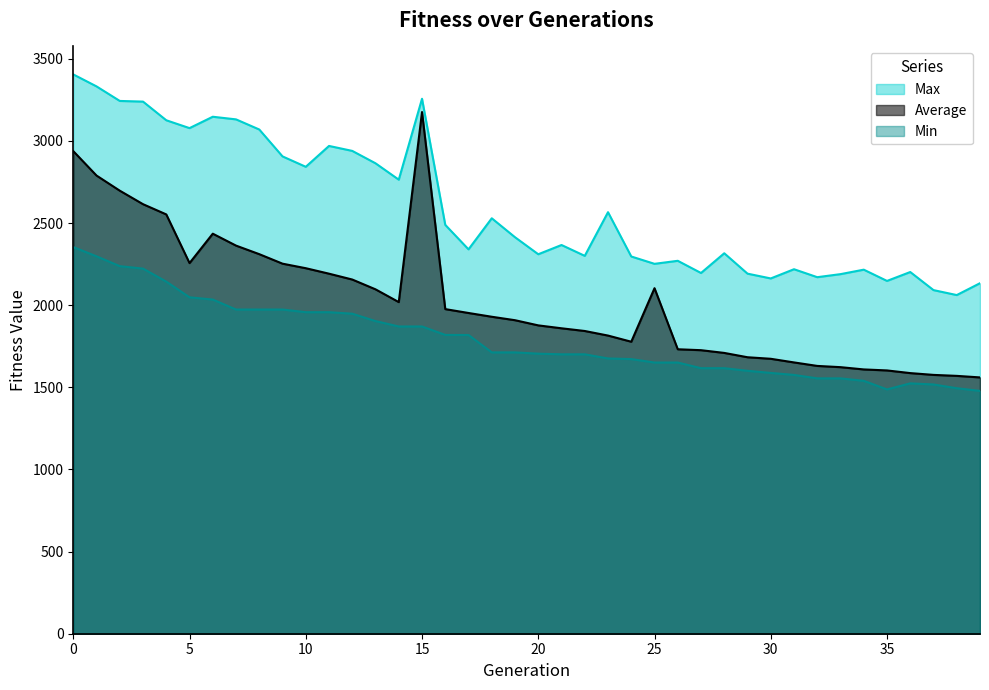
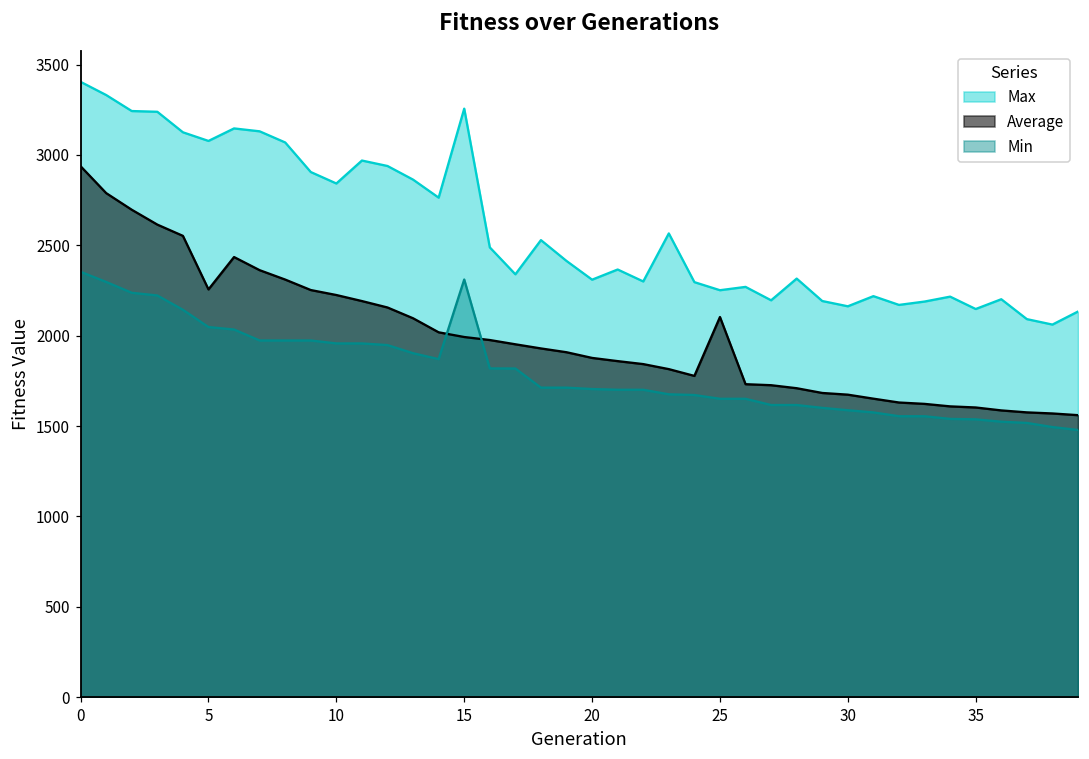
Average, 15: 3180 -> 1990
Min, 15: 1870 -> 2310
Min, 35: 1490 -> 1540
